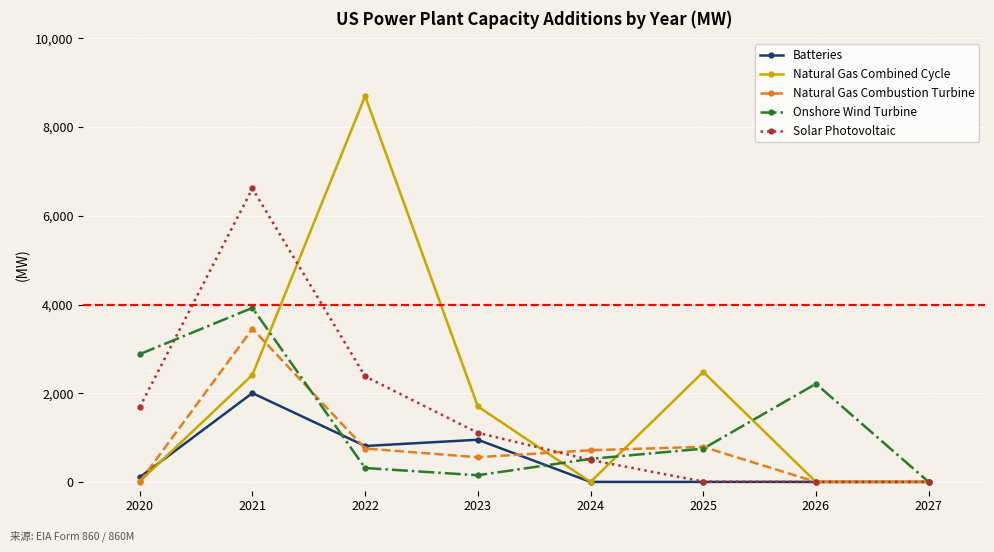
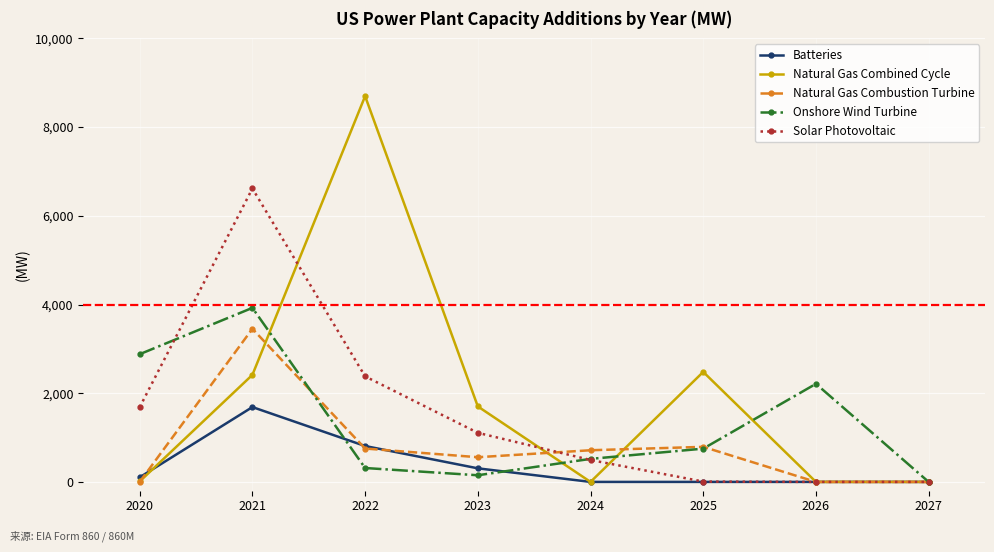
Batteries, 2021: 2,000 -> 1,700
Batteries, 2023: 1,000 -> 300
